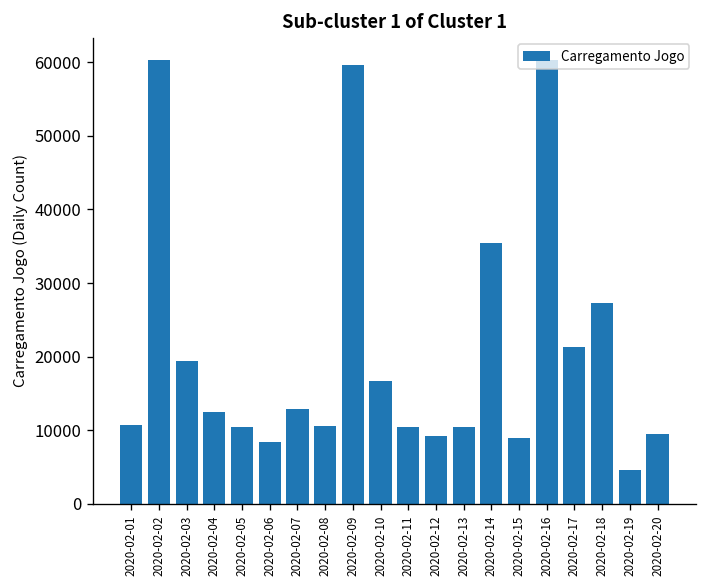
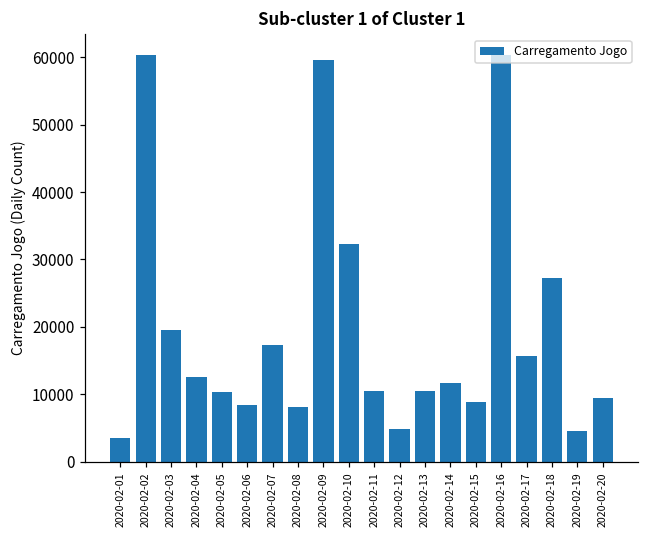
2020-02-01: 11000 -> 4000
2020-02-07: 13000 -> 17000
2020-02-08: 11000 -> 8000
2020-02-10: 17000 -> 32000
2020-02-12: 9000 -> 5000
2020-02-14: 35000 -> 12000
2020-02-17: 21000 -> 16000
